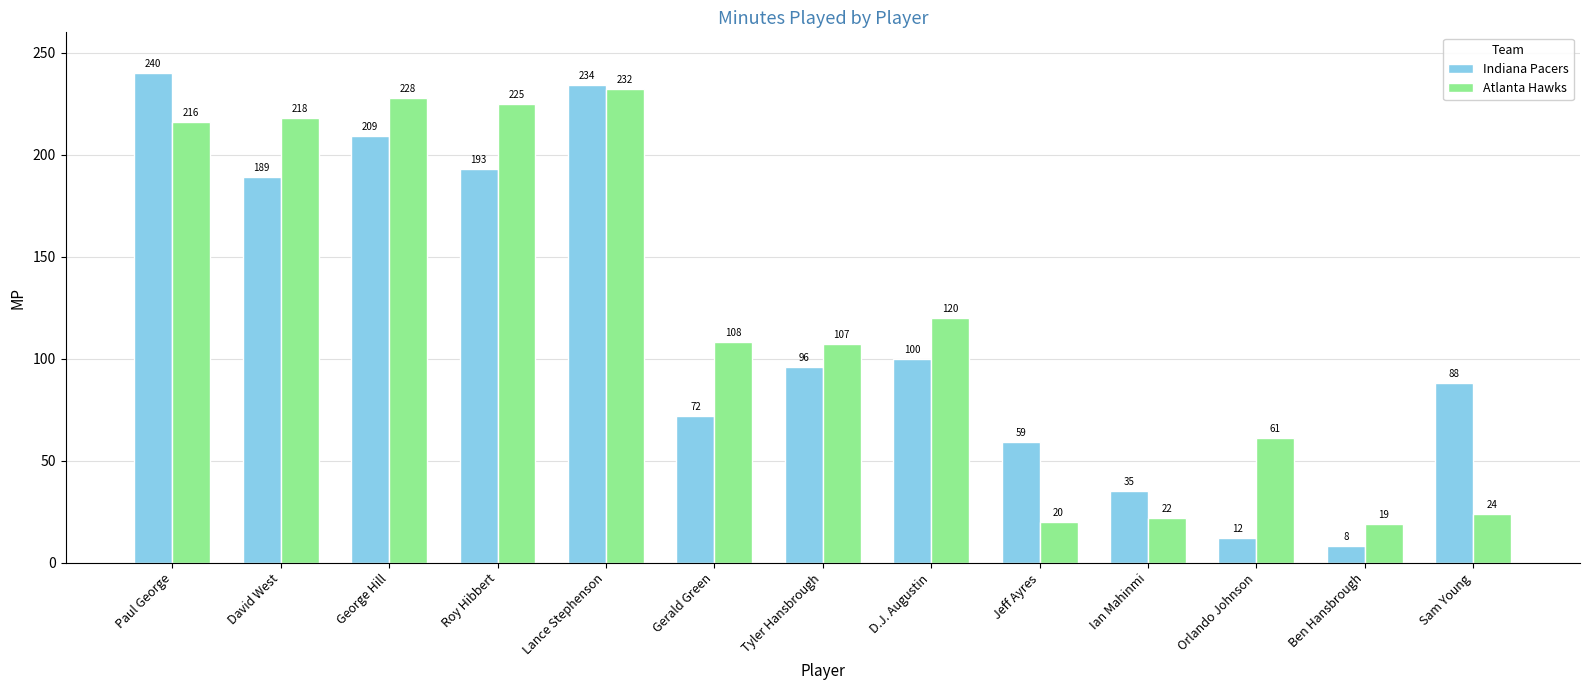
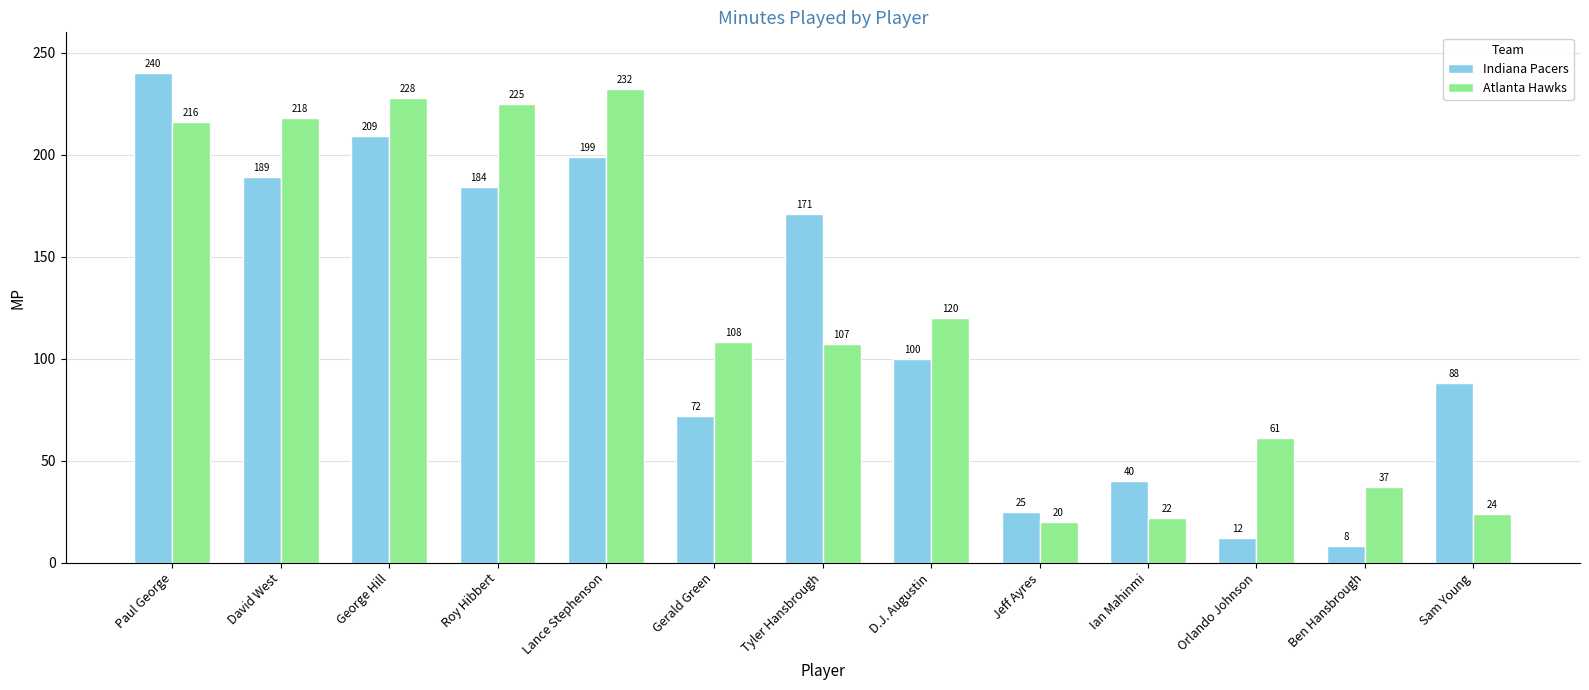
Indiana Pacers, Roy Hibbert: 193 -> 184
Indiana Pacers, Lance Stephenson: 234 -> 199
Indiana Pacers, Tyler Hansbrough: 96 -> 171
Indiana Pacers, Jeff Ayres: 59 -> 25
Indiana Pacers, Ian Mahinmi: 35 -> 40
Atlanta Hawks, Ben Hansbrough: 19 -> 37
